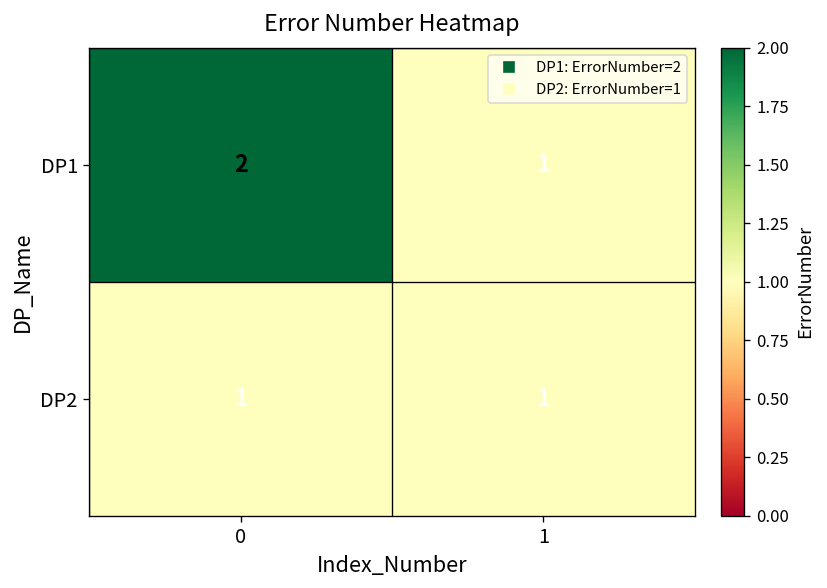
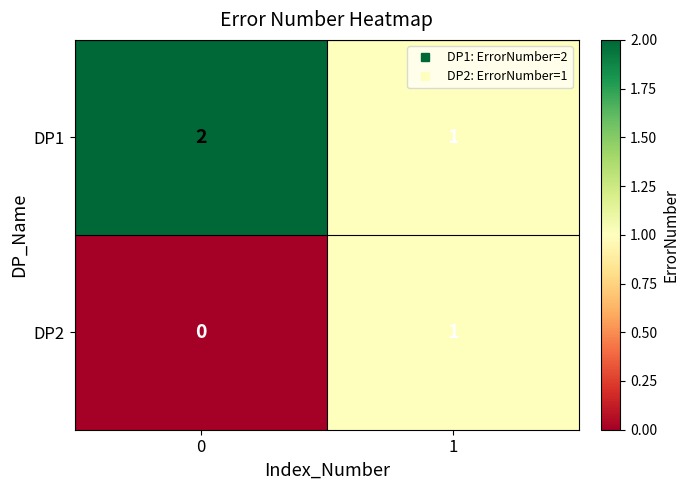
DP2, 0: 1 -> 0
